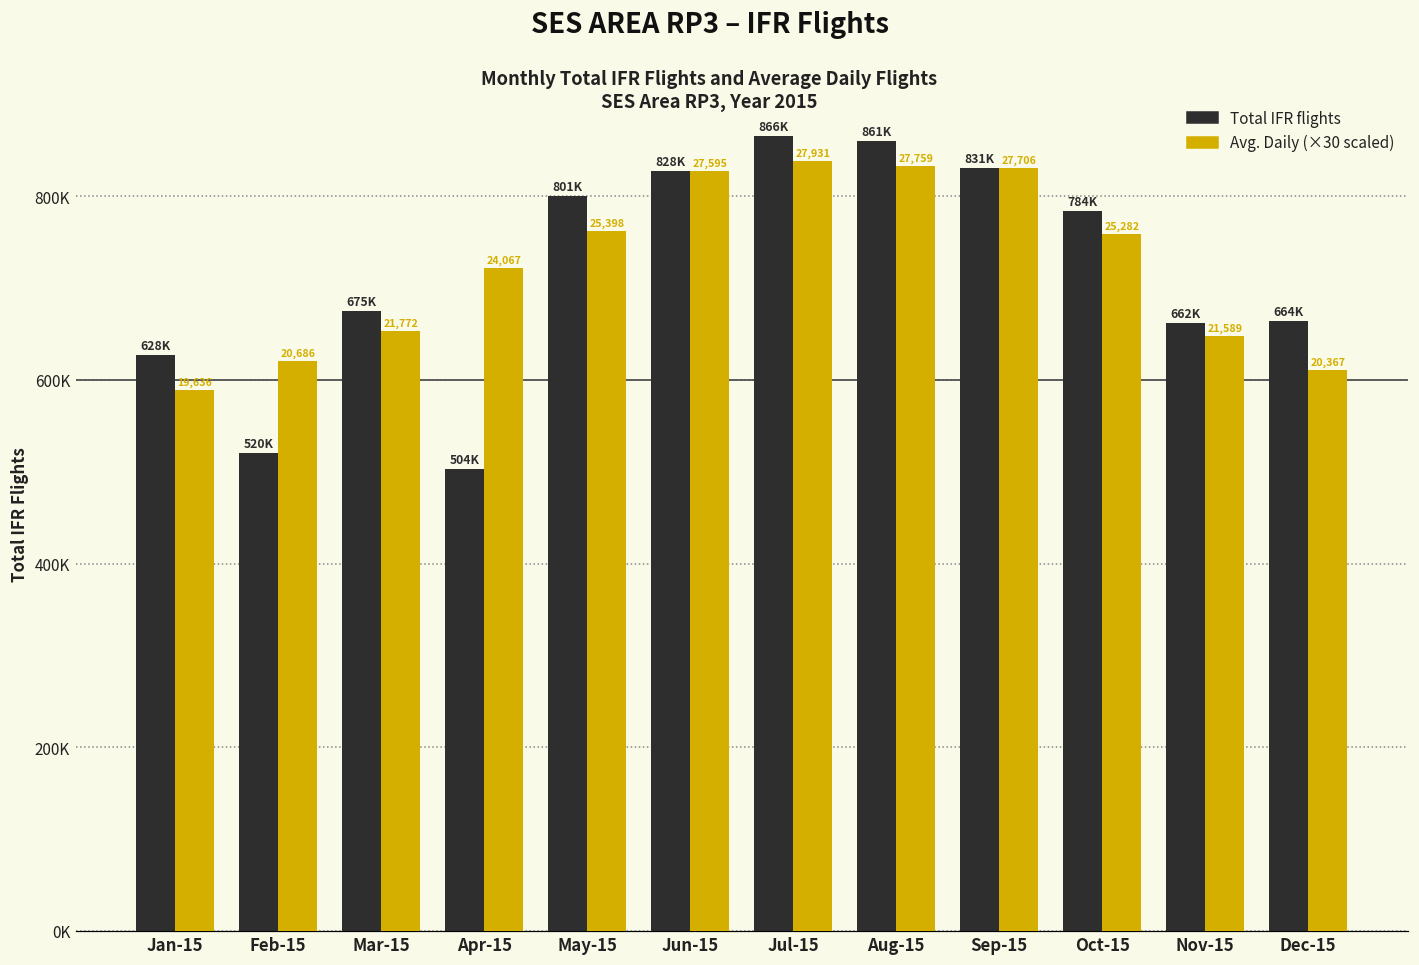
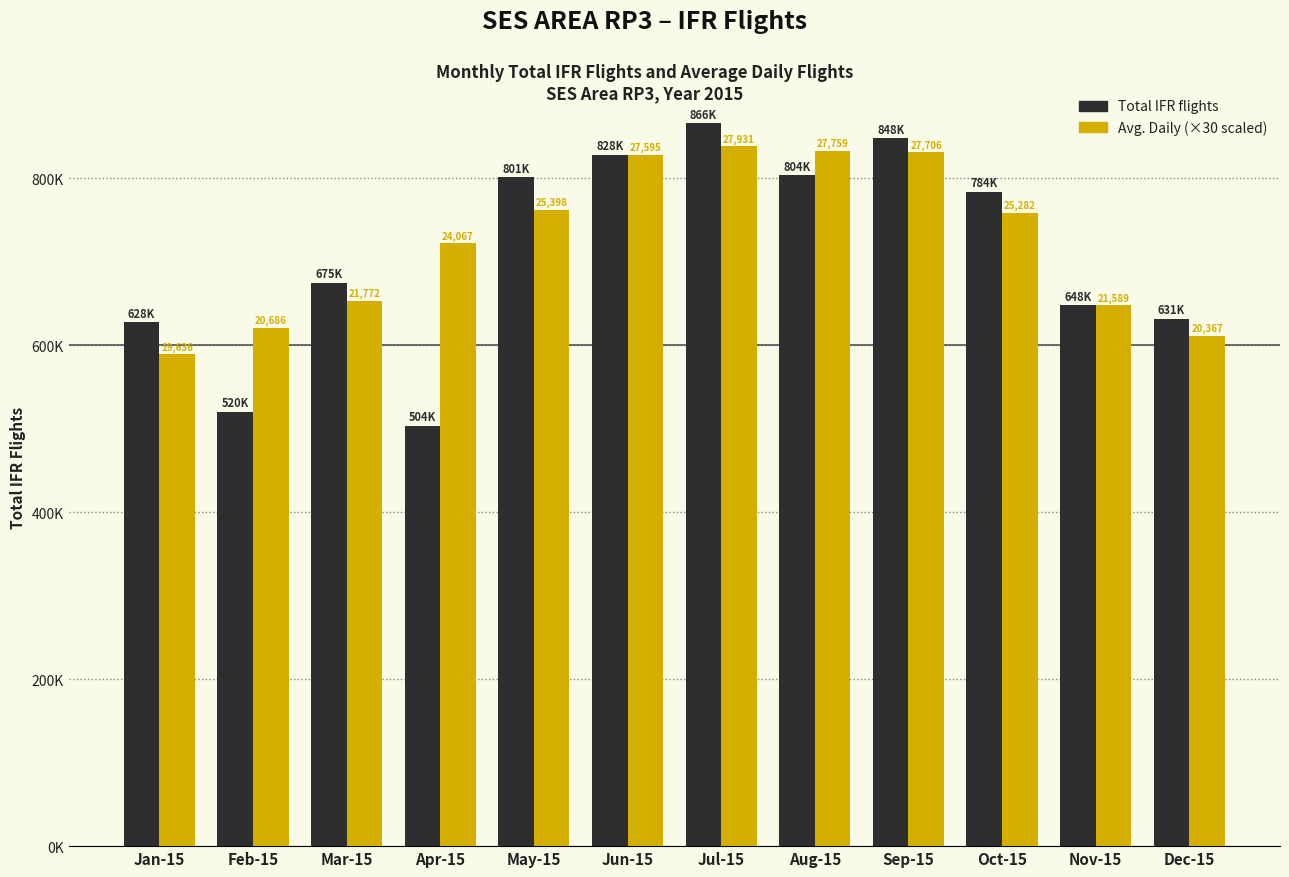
Total IFR flights, Aug-15: 861K -> 804K
Total IFR flights, Sep-15: 831K -> 848K
Total IFR flights, Nov-15: 662K -> 648K
Total IFR flights, Dec-15: 664K -> 631K
